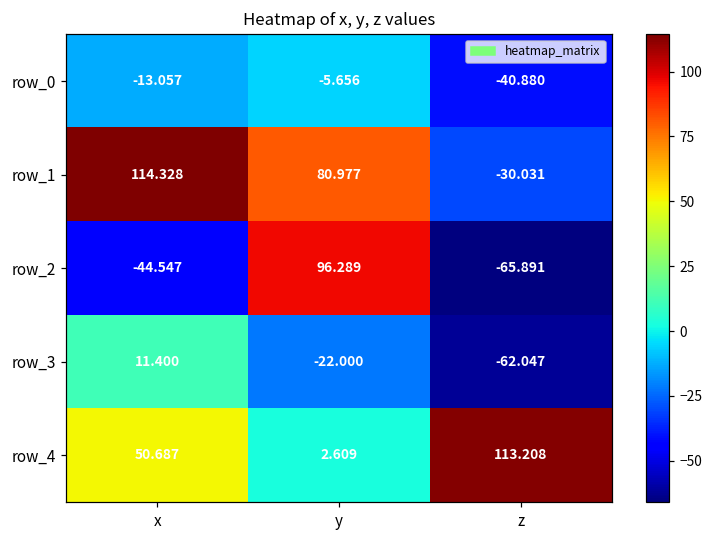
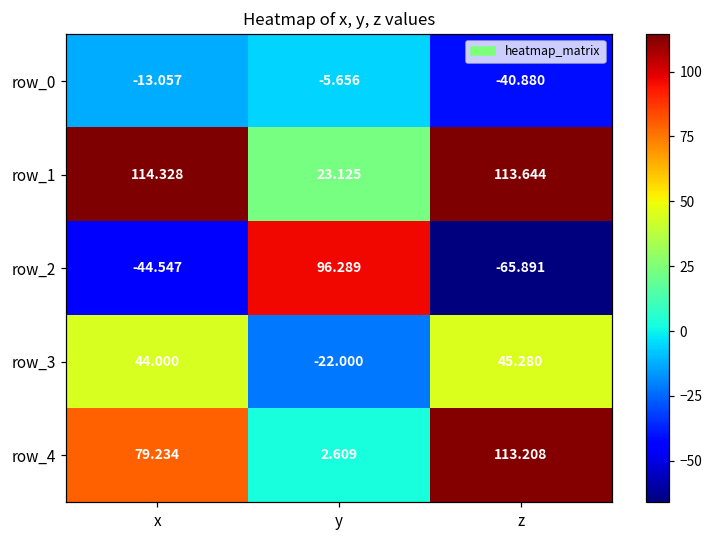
row_1, y: 80.977 -> 23.125
row_1, z: -30.031 -> 113.644
row_3, x: 11.400 -> 44.000
row_3, z: -62.047 -> 45.280
row_4, x: 50.687 -> 79.234
